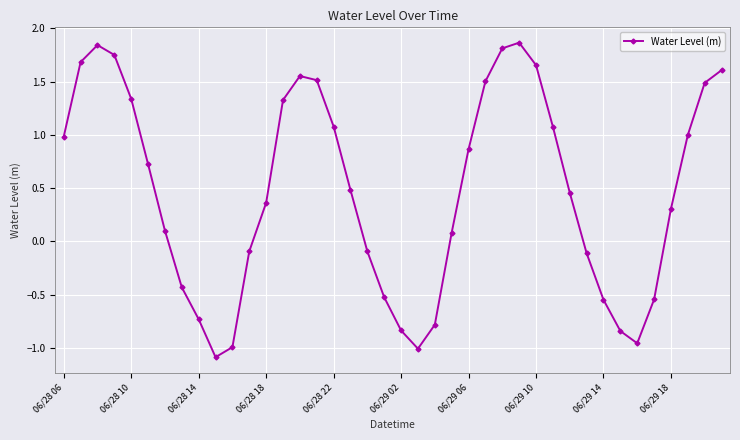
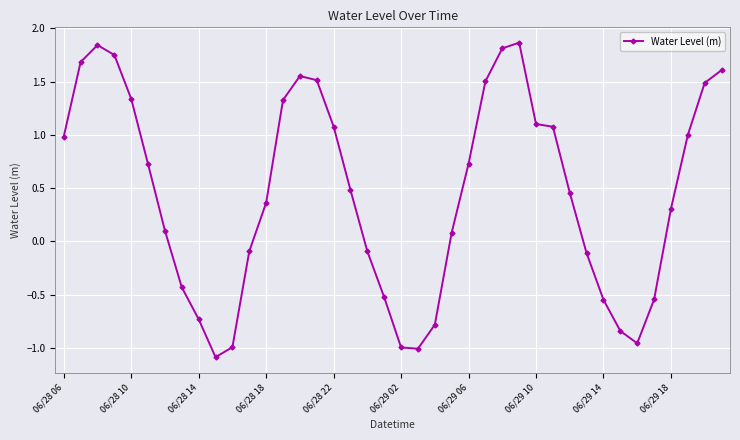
06/29 02: -0.84 -> -0.99
06/29 06: 0.87 -> 0.73
06/29 10: 1.65 -> 1.10
